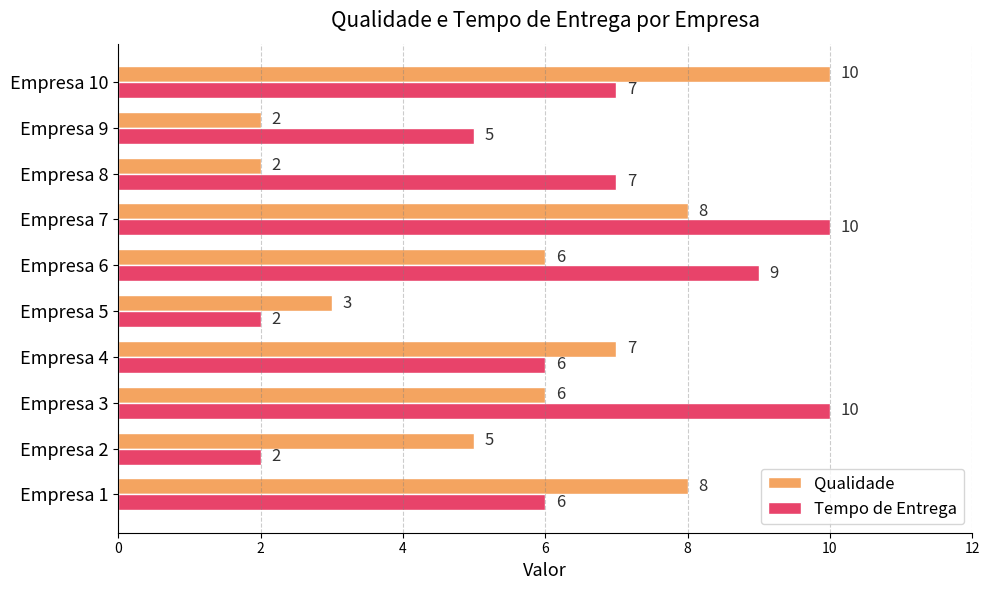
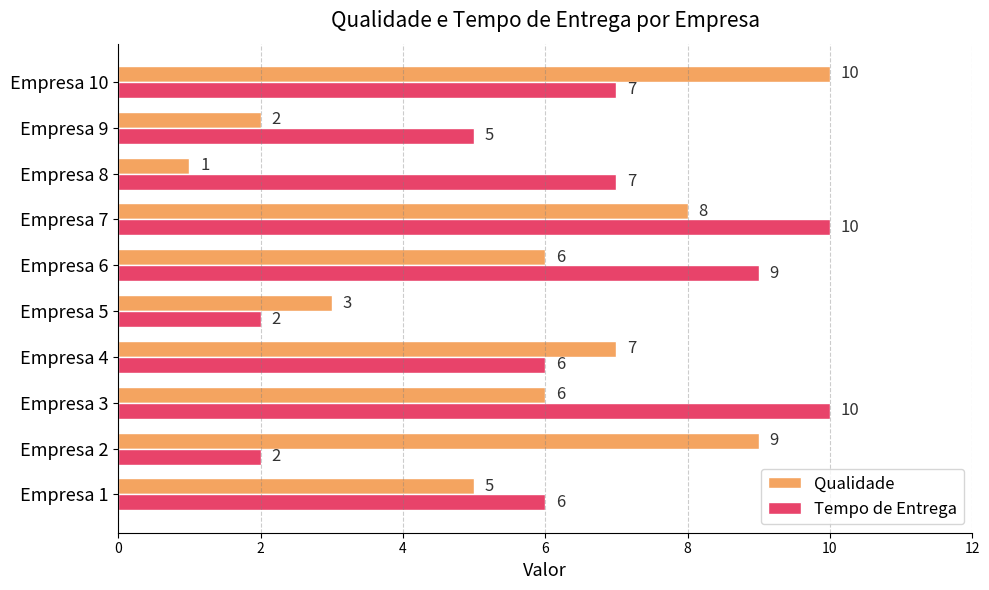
Qualidade, Empresa 8: 2 -> 1
Qualidade, Empresa 2: 5 -> 9
Qualidade, Empresa 1: 8 -> 5
